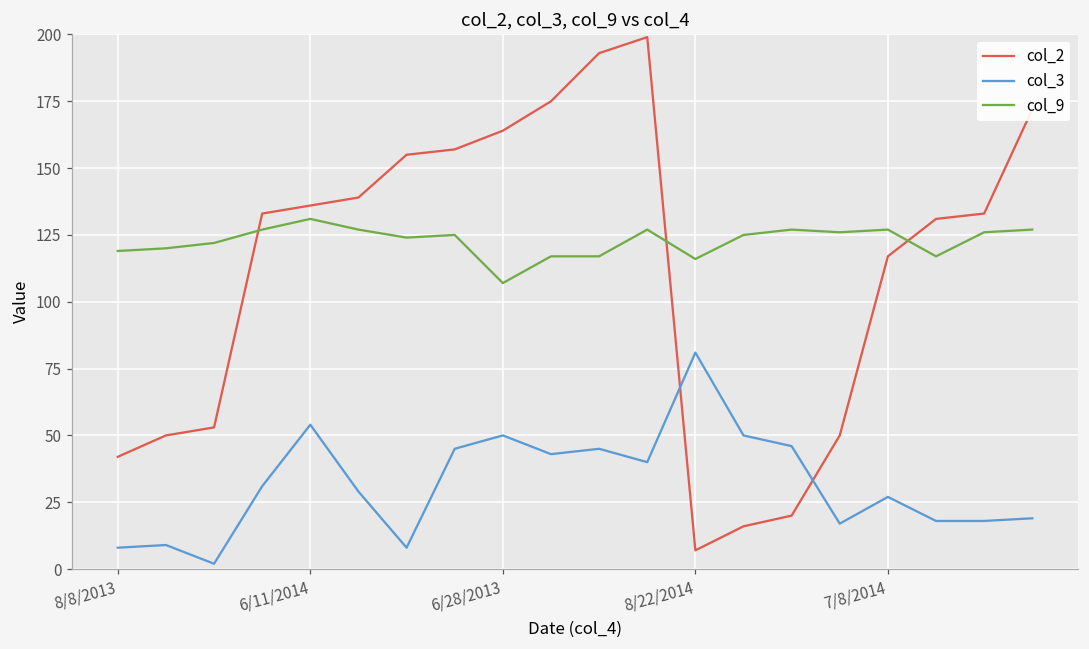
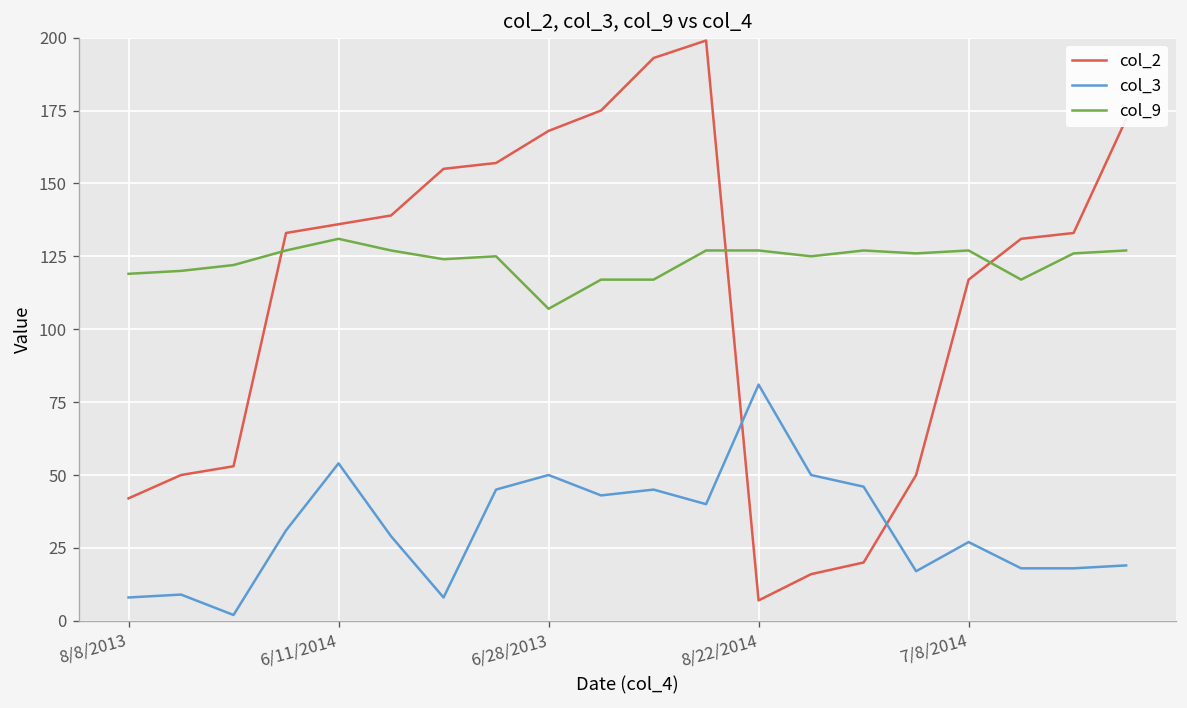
col_2, 6/28/2013: 164 -> 168
col_9, 8/22/2014: 116 -> 127
